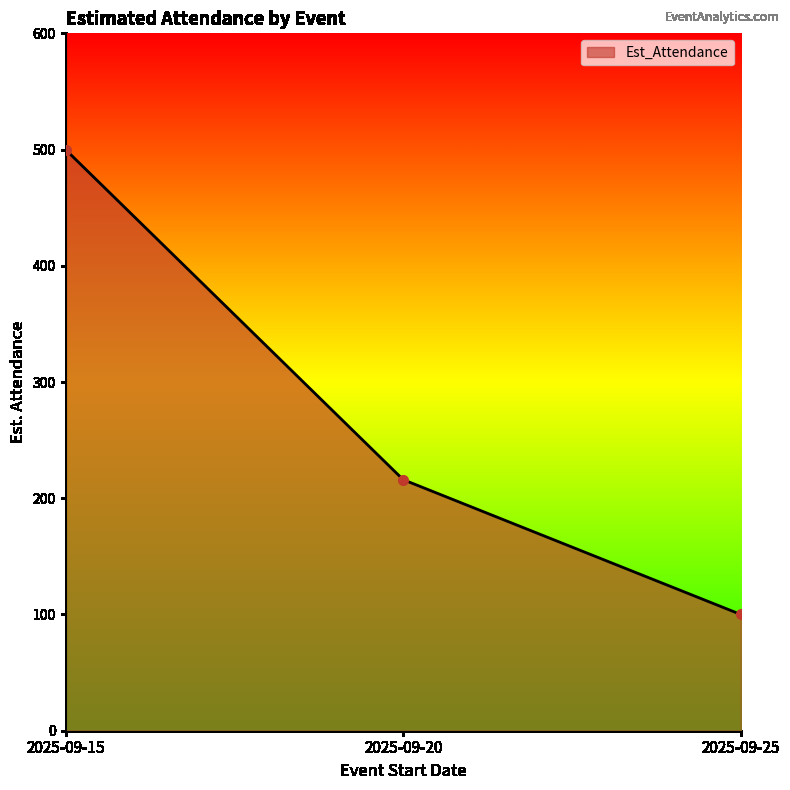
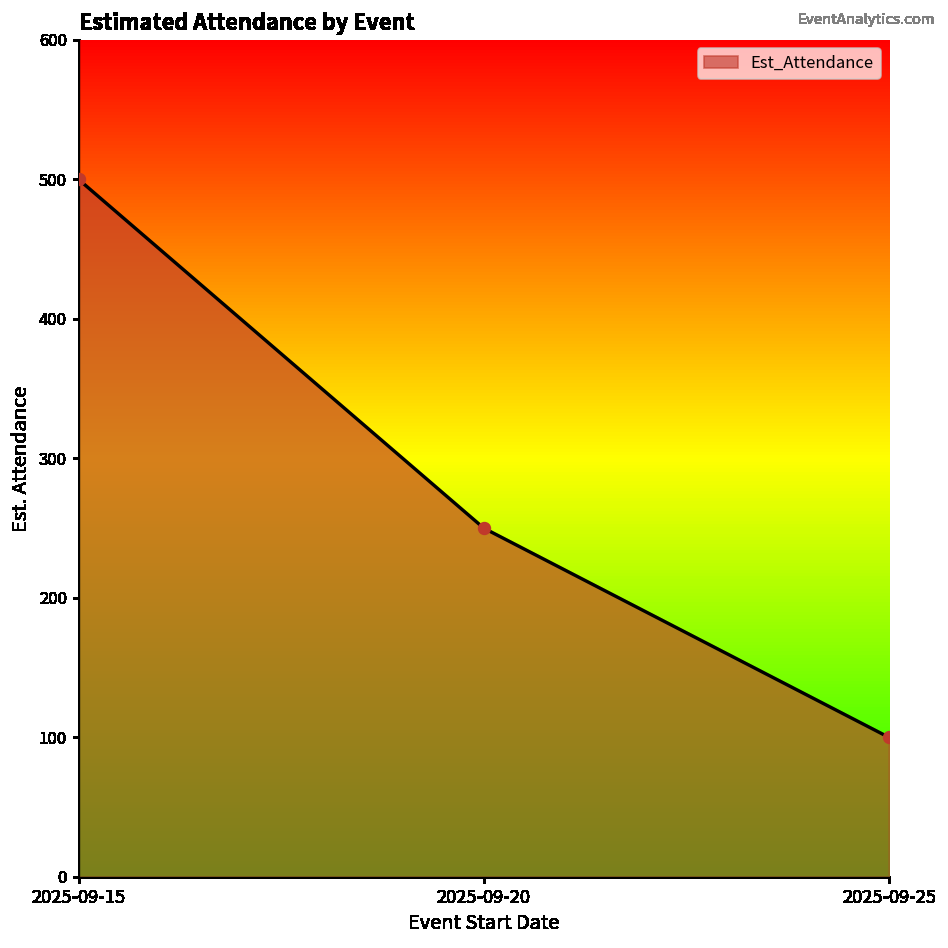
2025-09-20: 216 -> 250
